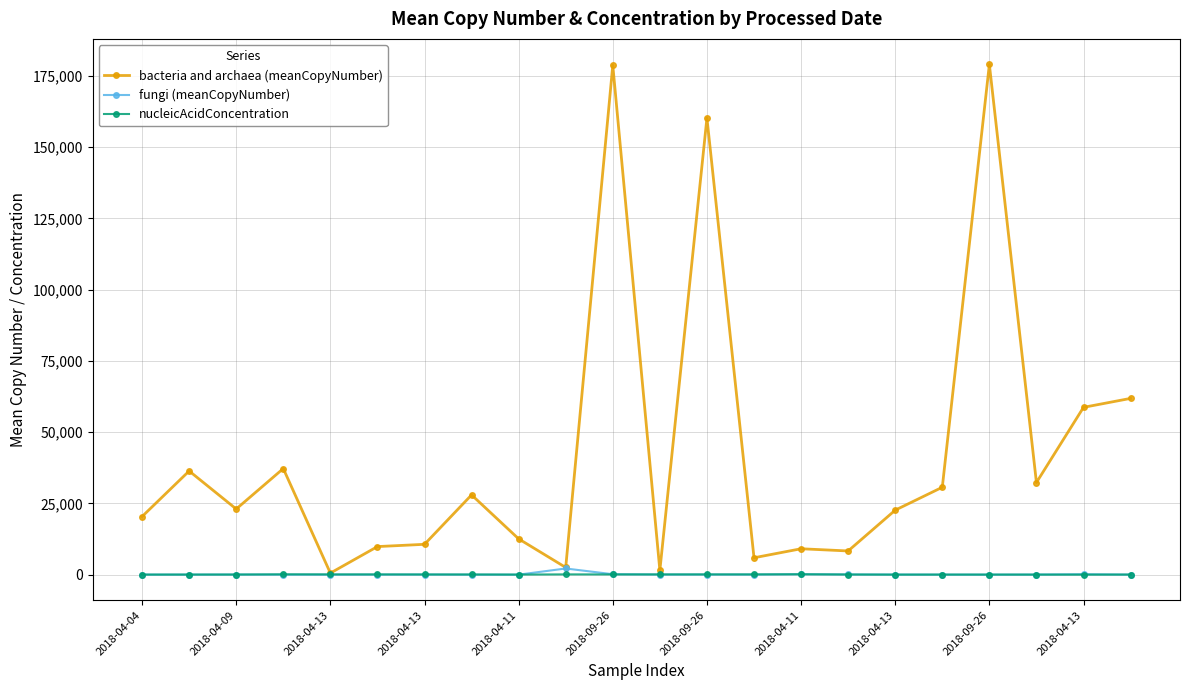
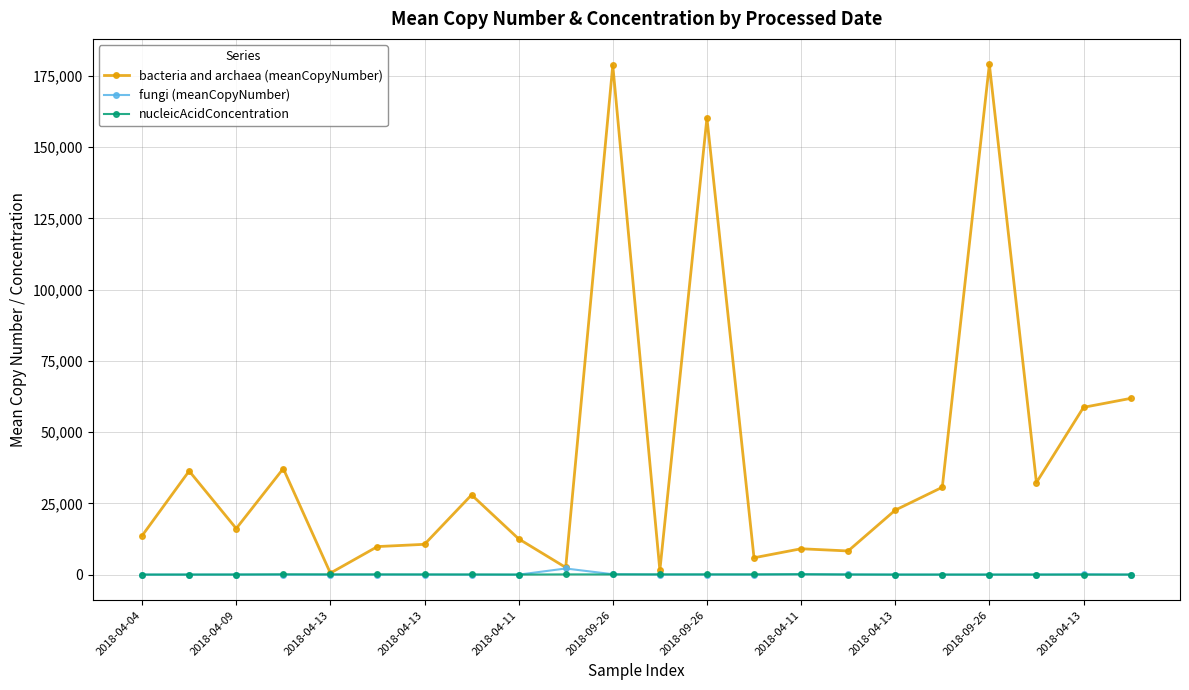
bacteria and archaea (meanCopyNumber), 2018-04-04: 20,000 -> 14,000
bacteria and archaea (meanCopyNumber), 2018-04-09: 23,000 -> 16,000
